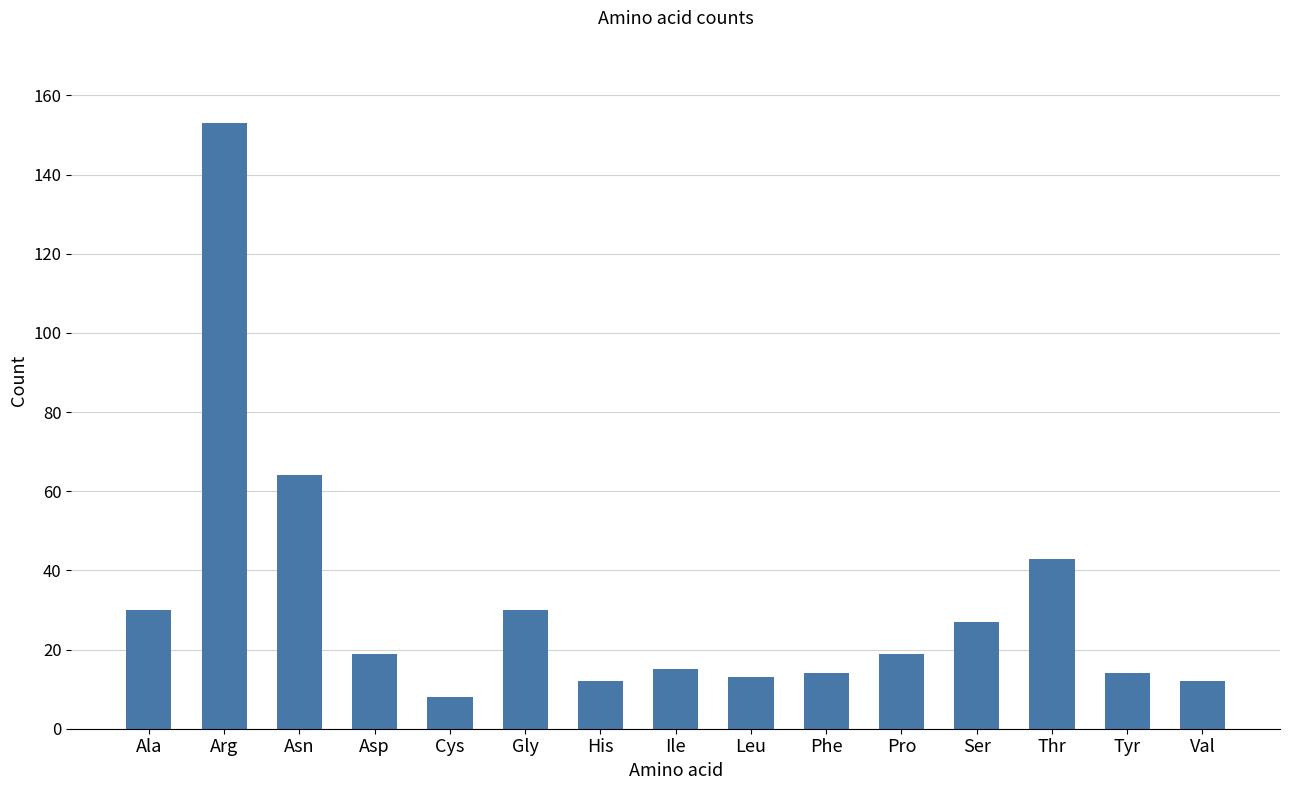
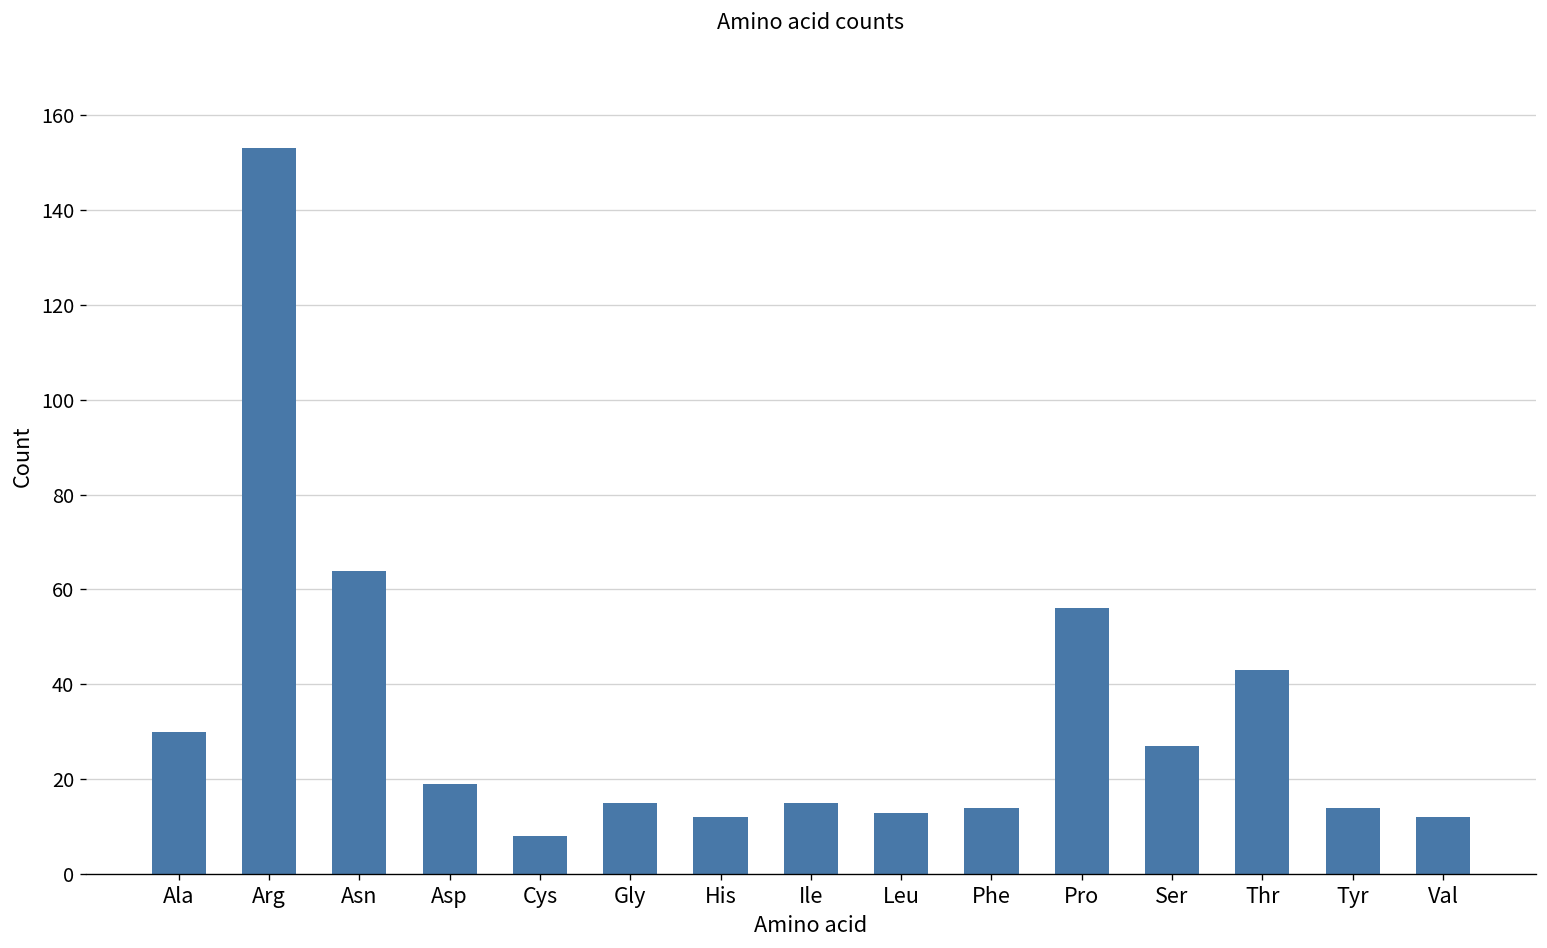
Gly: 30 -> 15
Pro: 19 -> 56
